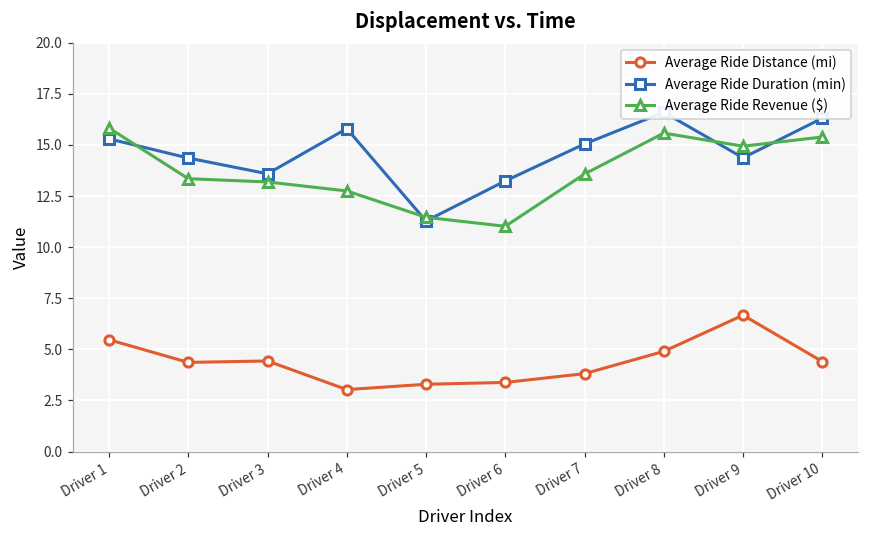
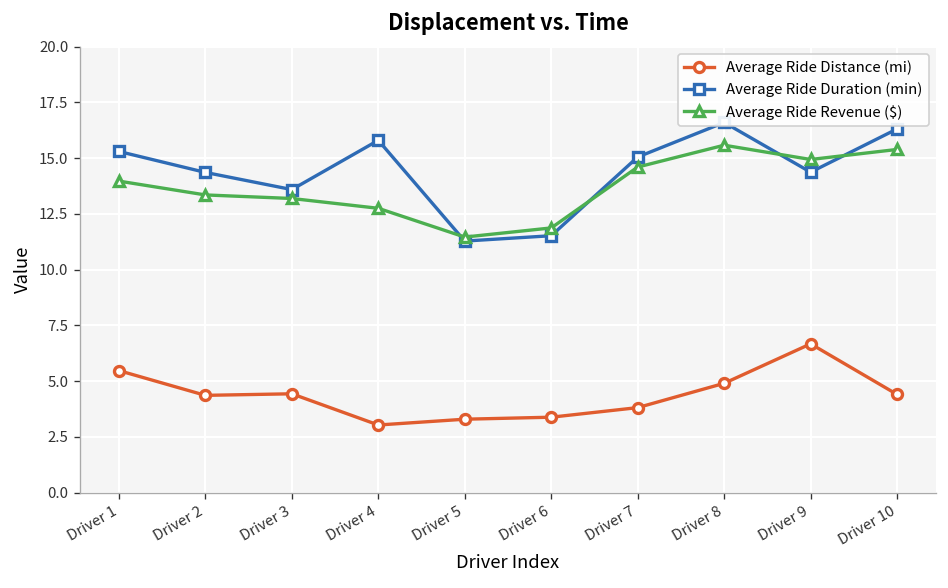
Average Ride Revenue ($), Driver 1: 15.8 -> 14.0
Average Ride Duration (min), Driver 6: 13.2 -> 11.5
Average Ride Revenue ($), Driver 6: 11.0 -> 11.9
Average Ride Revenue ($), Driver 7: 13.6 -> 14.6
